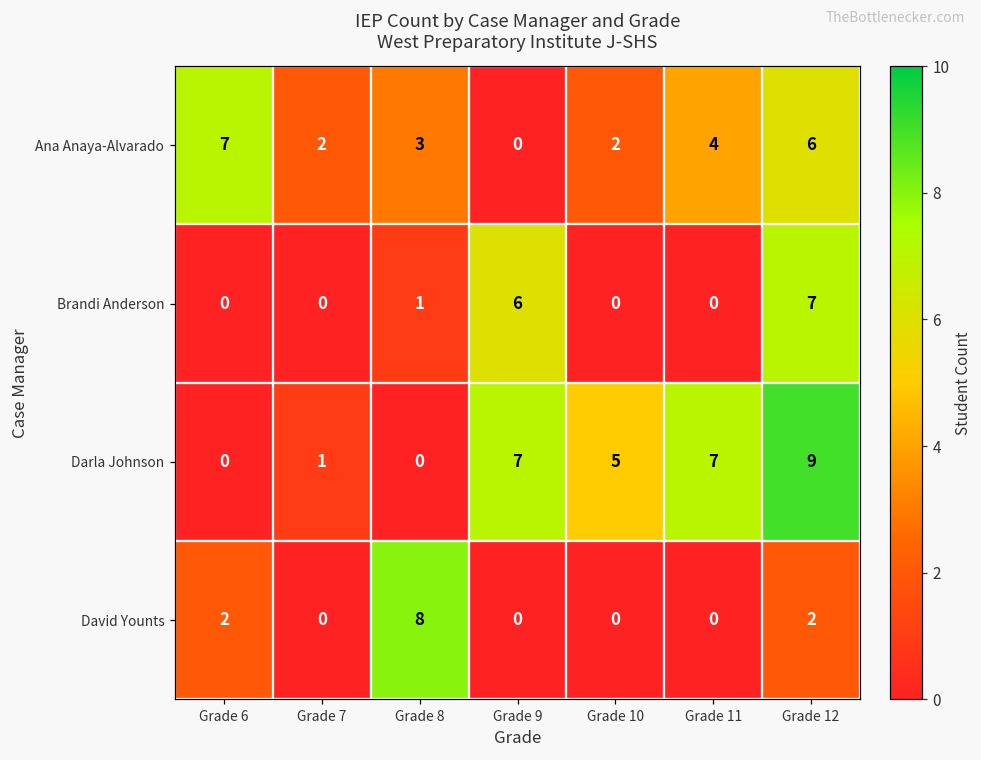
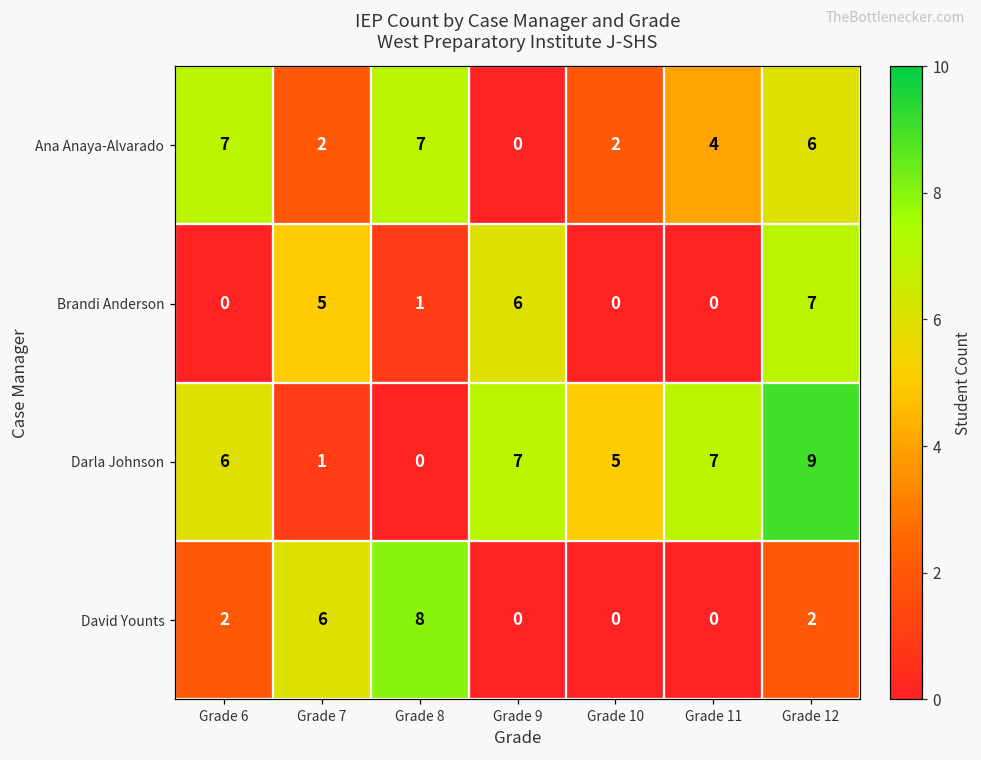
Ana Anaya-Alvarado, Grade 8: 3 -> 7
Brandi Anderson, Grade 7: 0 -> 5
Darla Johnson, Grade 6: 0 -> 6
David Younts, Grade 7: 0 -> 6
